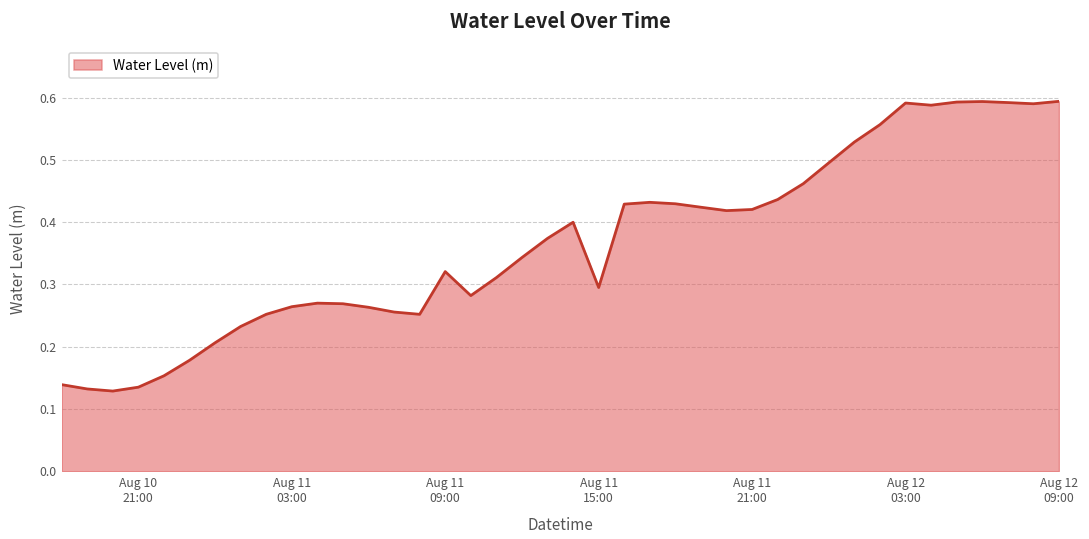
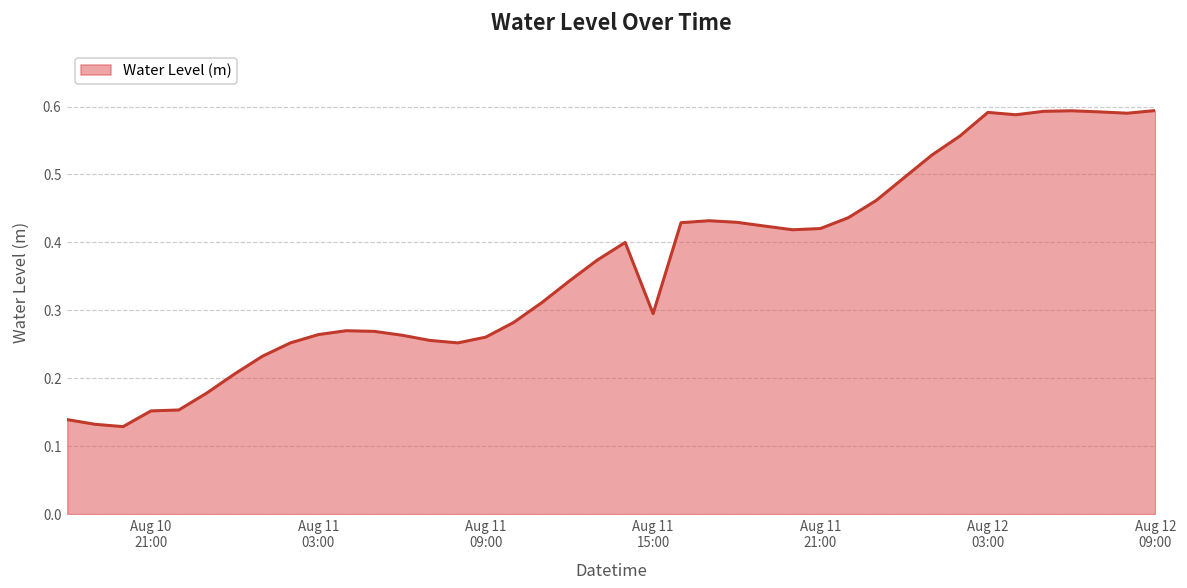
Aug 10 21:00: 0.14 -> 0.15
Aug 11 09:00: 0.32 -> 0.26
